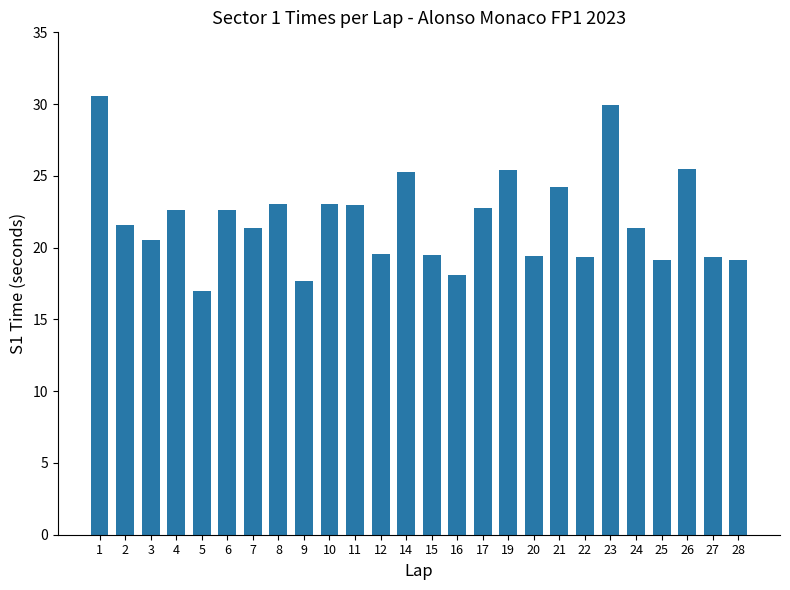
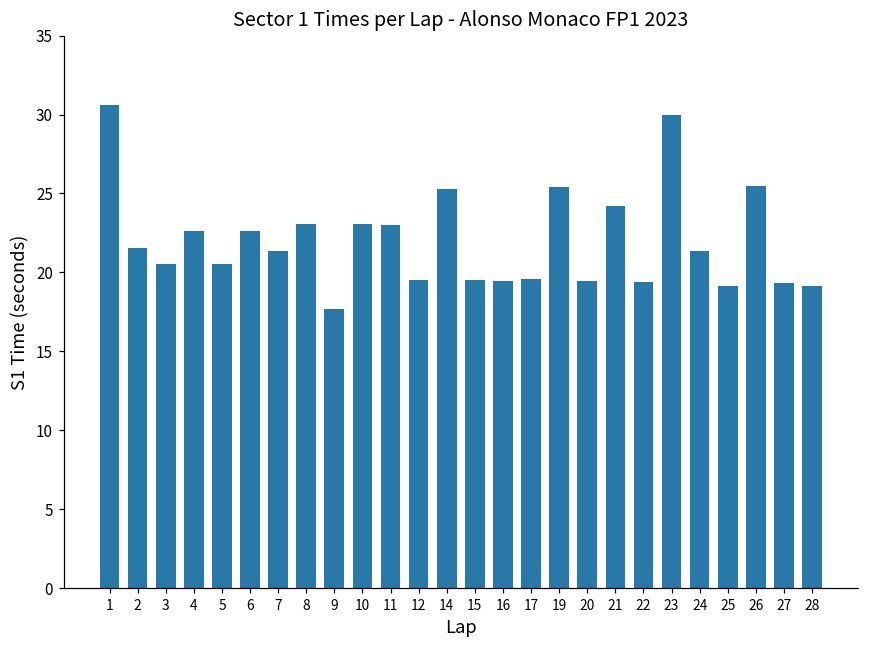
5: 17.0 -> 20.5
16: 18.1 -> 19.5
17: 22.8 -> 19.6
